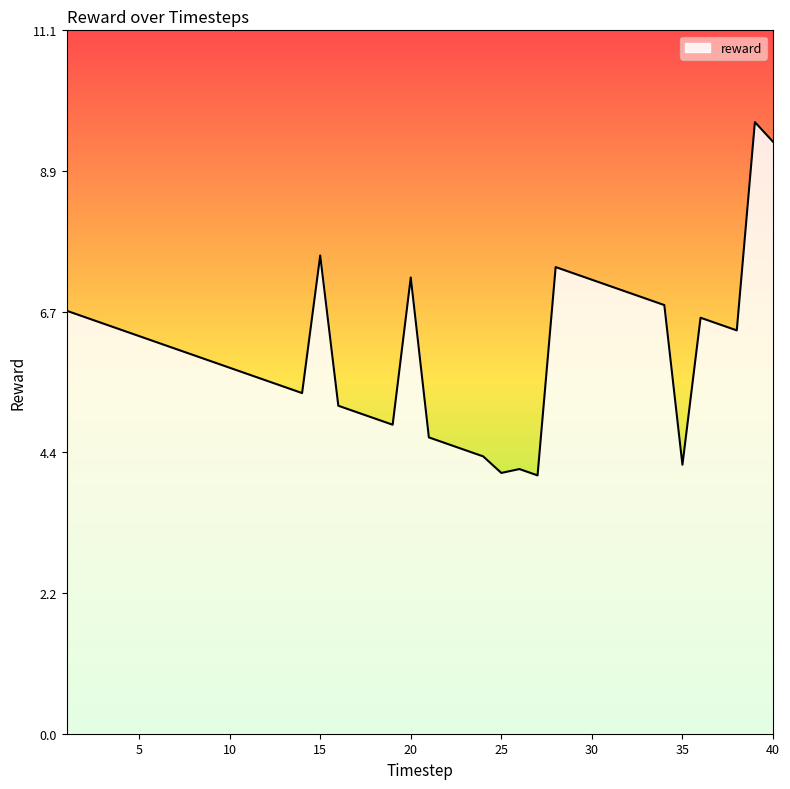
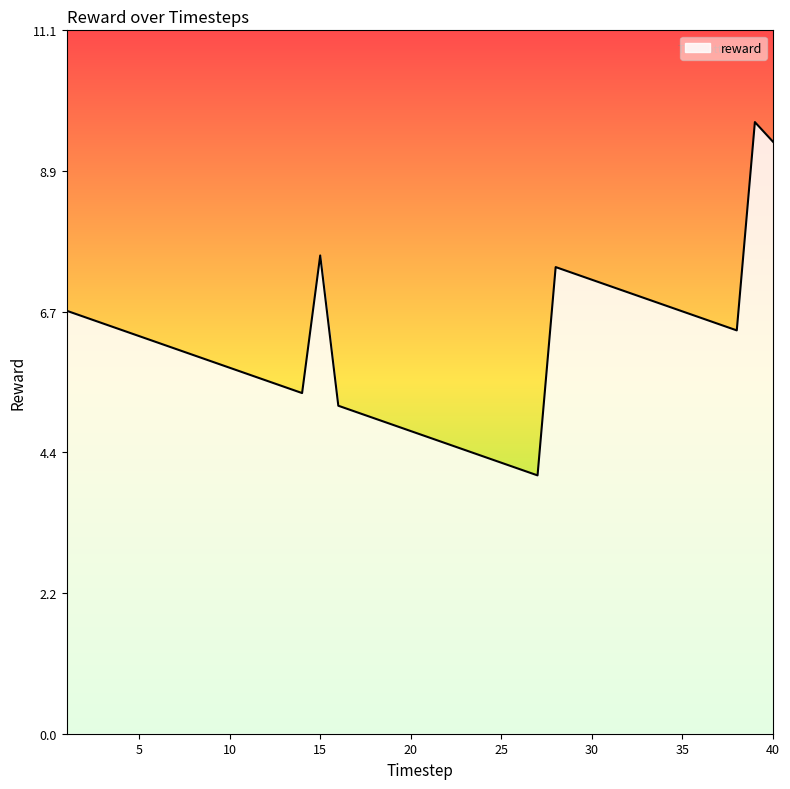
20: 7.2 -> 4.8
25: 4.1 -> 4.3
35: 4.2 -> 6.7
